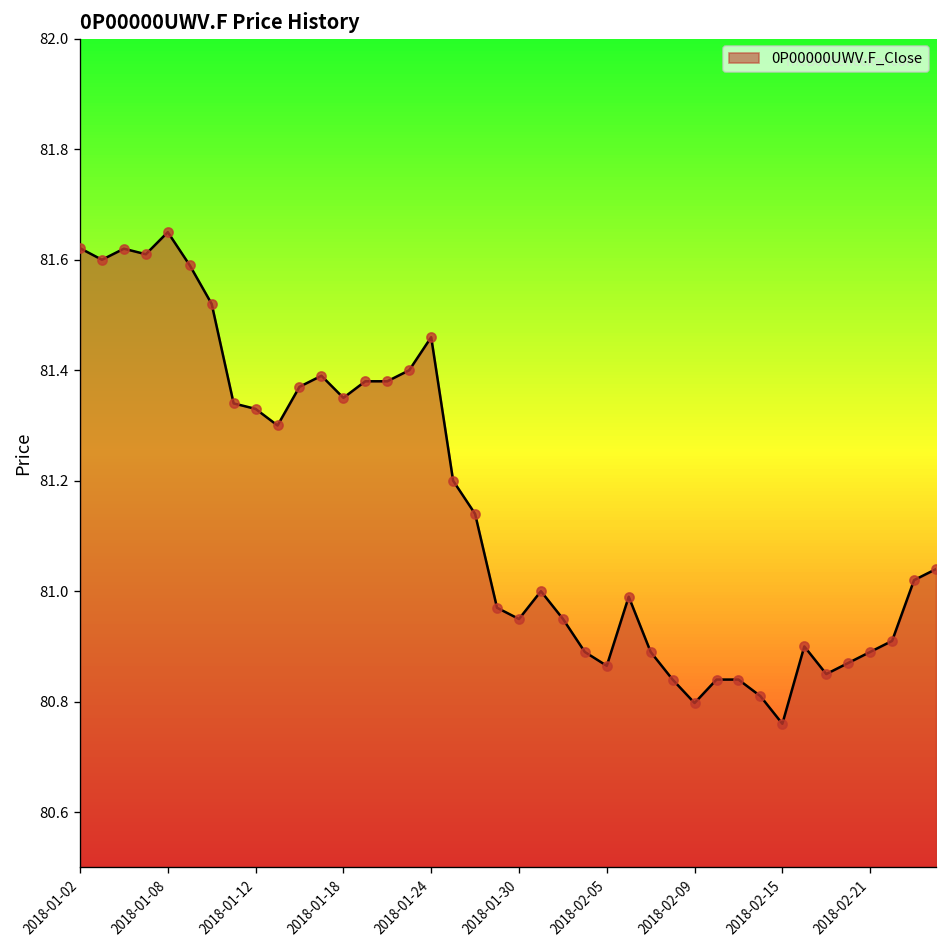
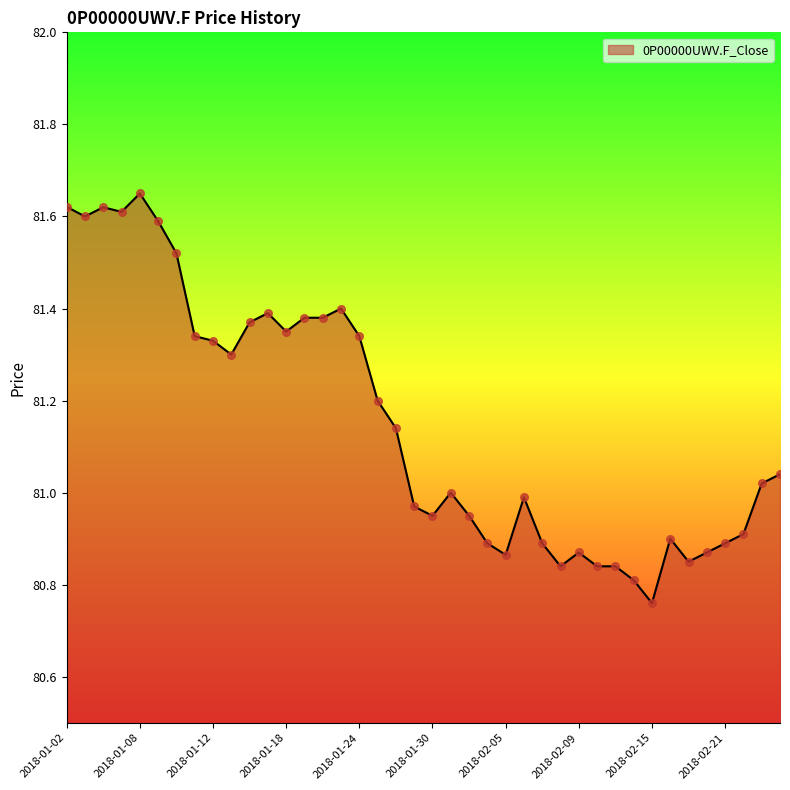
2018-01-24: 81.46 -> 81.34
2018-02-09: 80.80 -> 80.87
